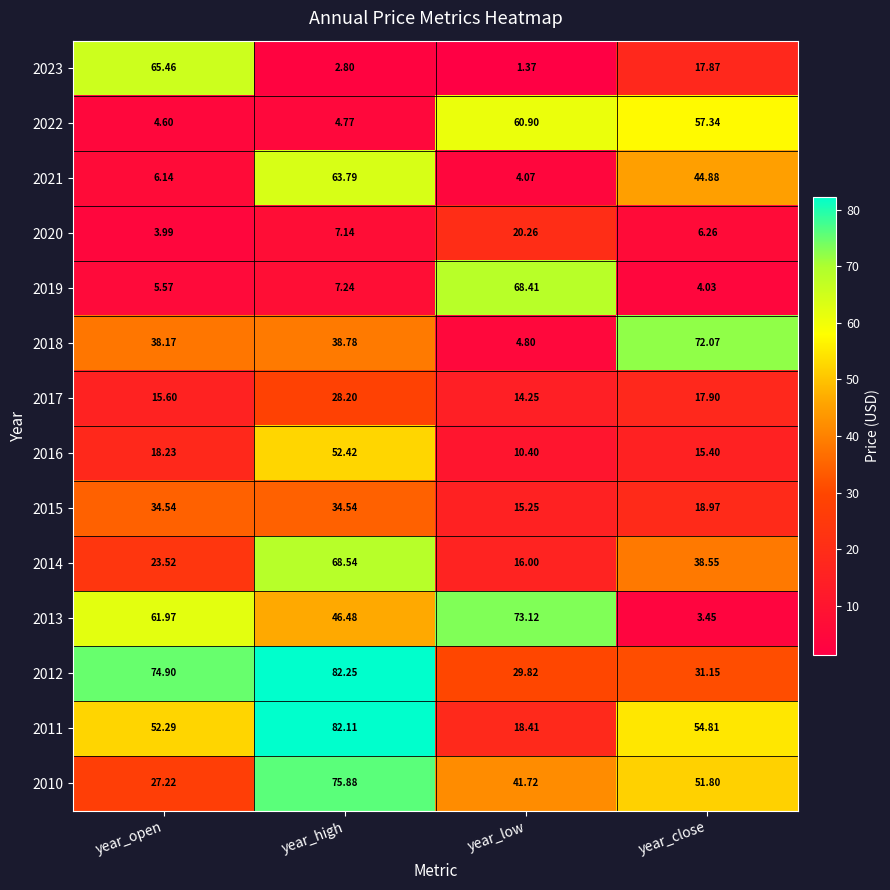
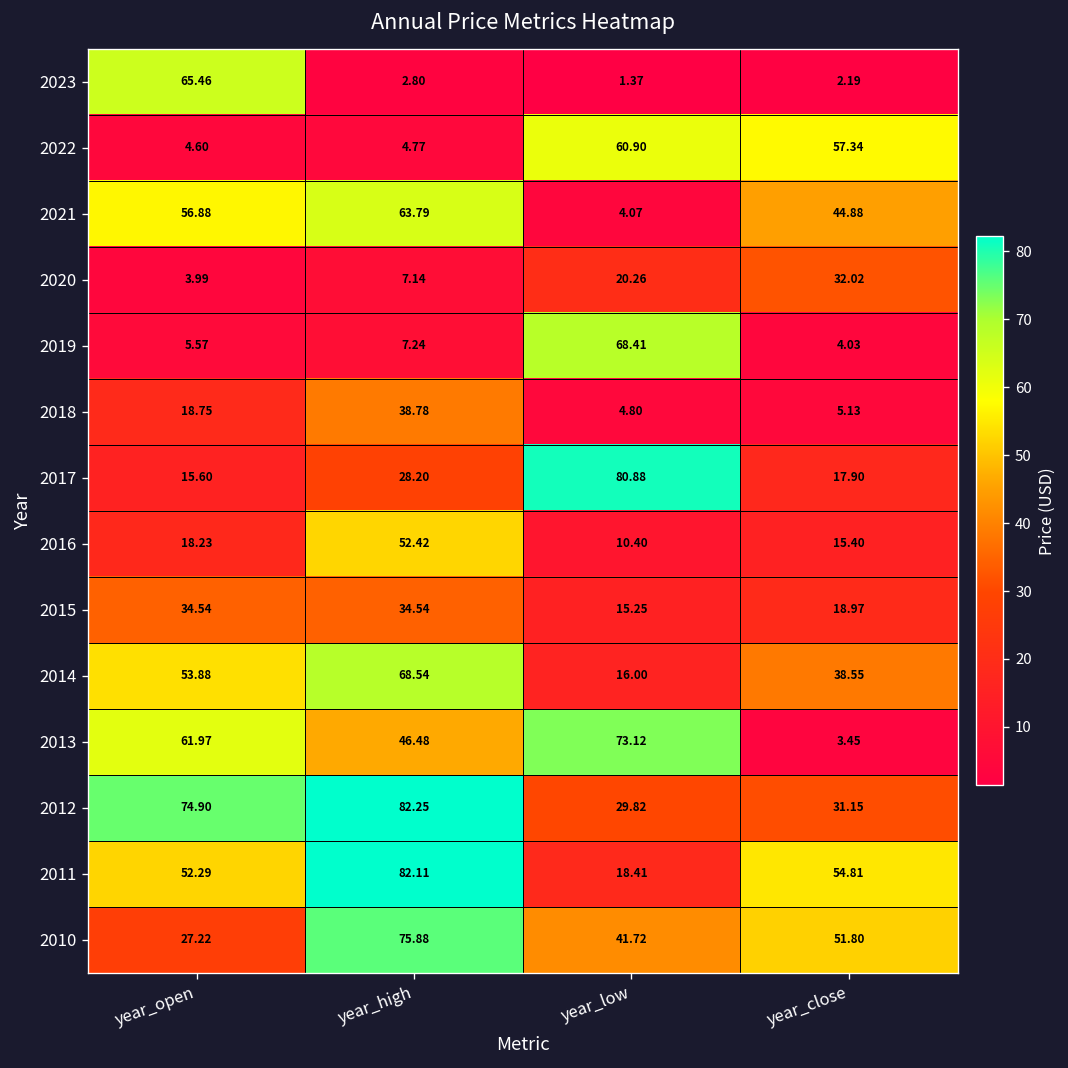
2023, year_close: 17.87 -> 2.19
2021, year_open: 6.14 -> 56.88
2020, year_close: 6.26 -> 32.02
2018, year_open: 38.17 -> 18.75
2018, year_close: 72.07 -> 5.13
2017, year_low: 14.25 -> 80.88
2014, year_open: 23.52 -> 53.88
